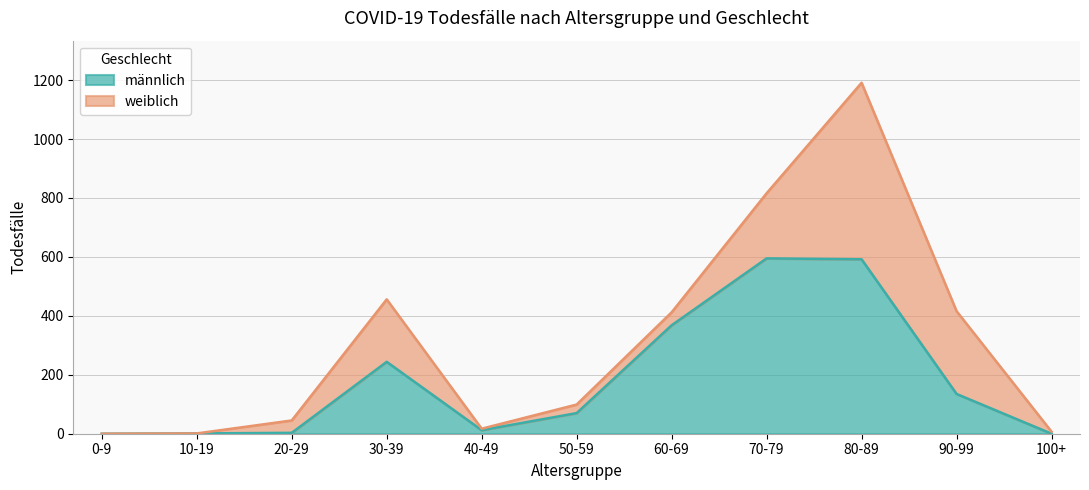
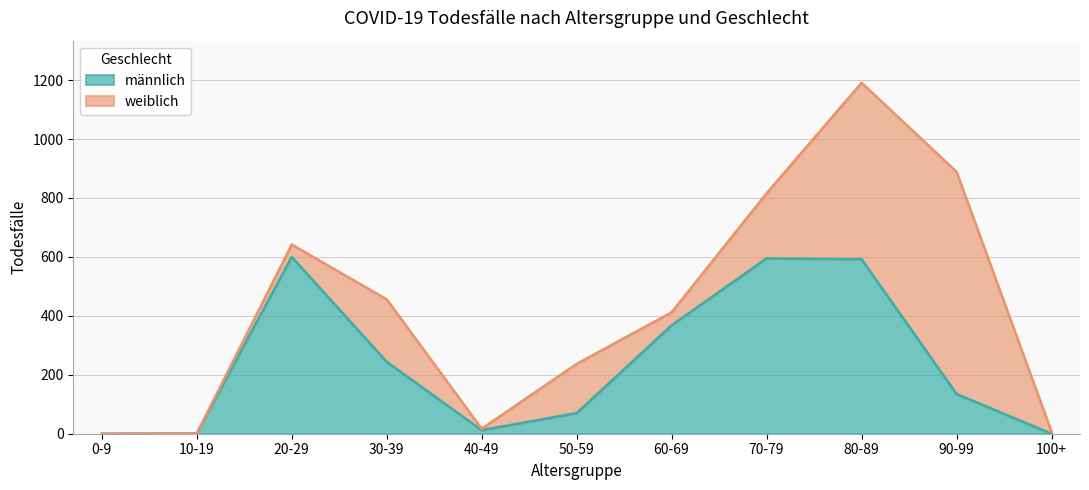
männlich, 20-29: 0 -> 600
weiblich, 50-59: 30 -> 170
weiblich, 90-99: 280 -> 750
